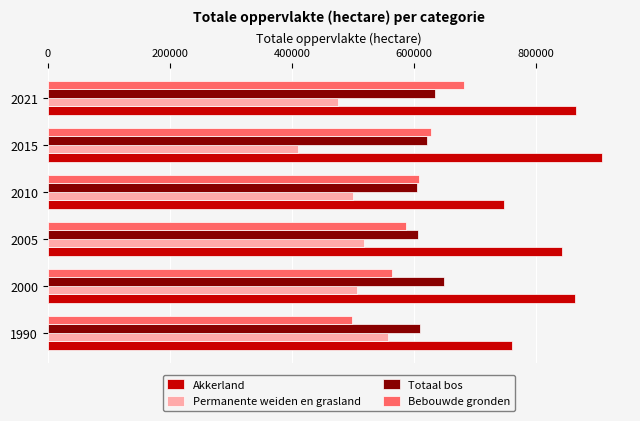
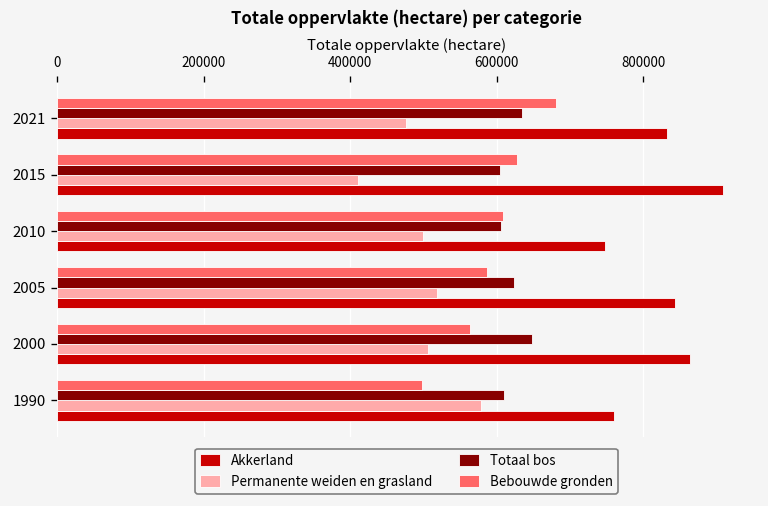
Akkerland, 2021: 870000 -> 830000
Totaal bos, 2015: 620000 -> 610000
Totaal bos, 2005: 610000 -> 620000
Permanente weiden en grasland, 1990: 560000 -> 580000
